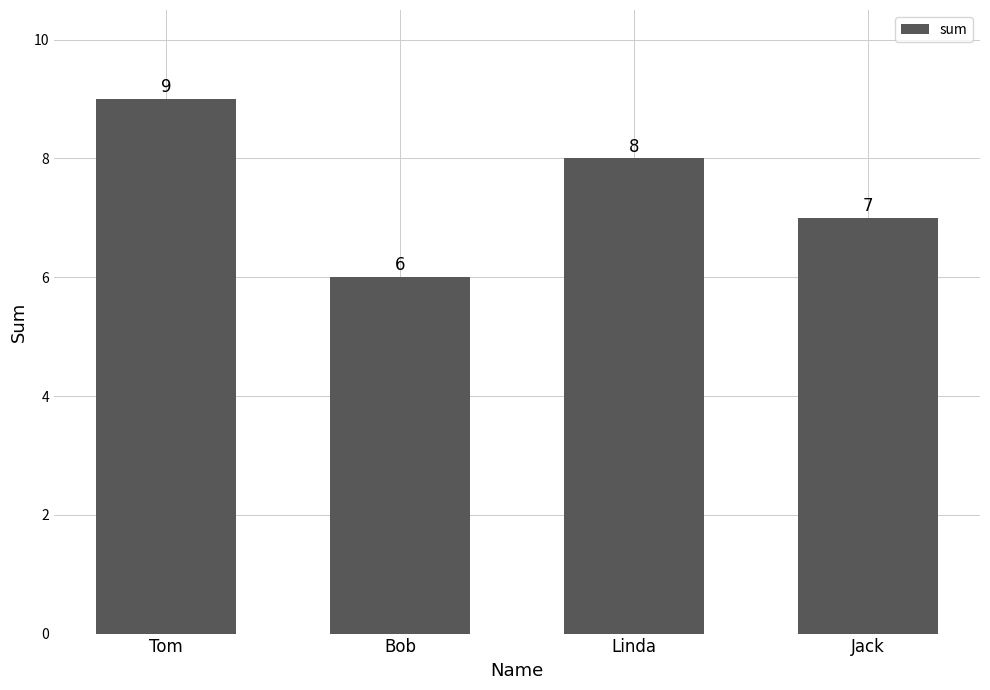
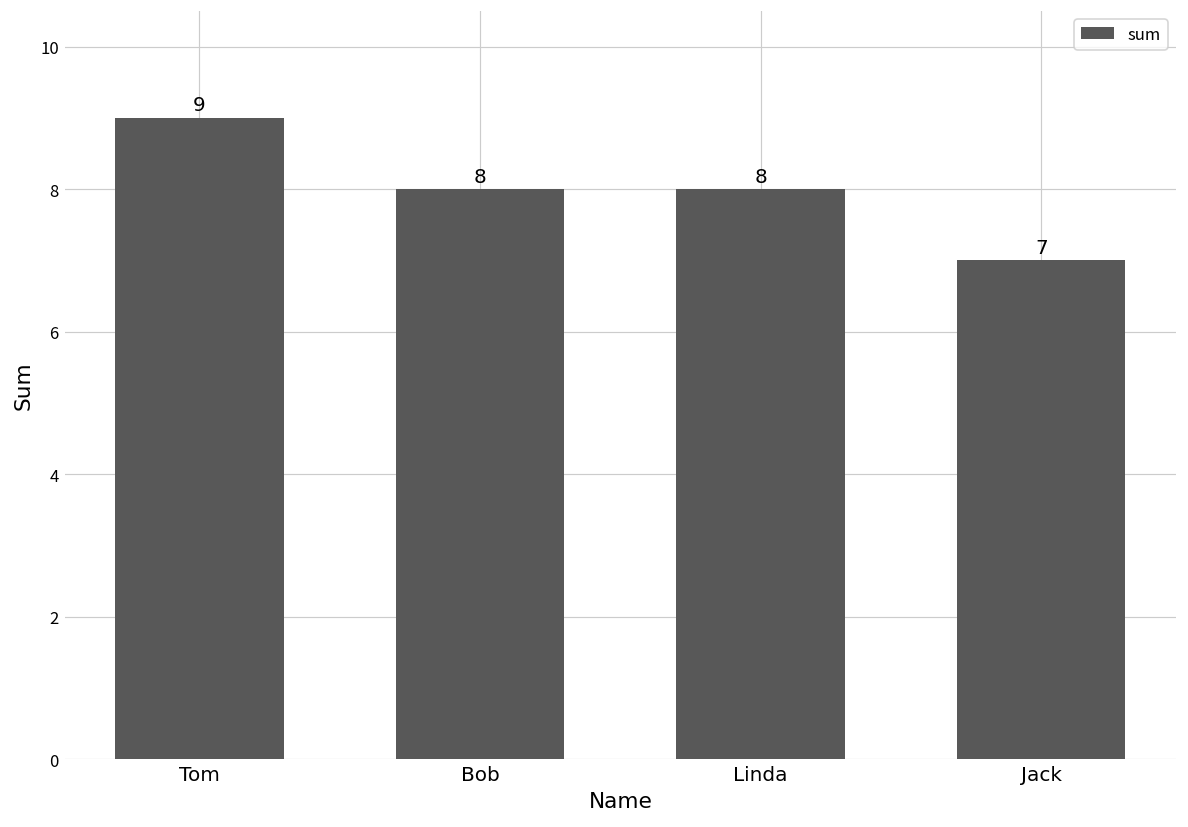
Bob: 6 -> 8
